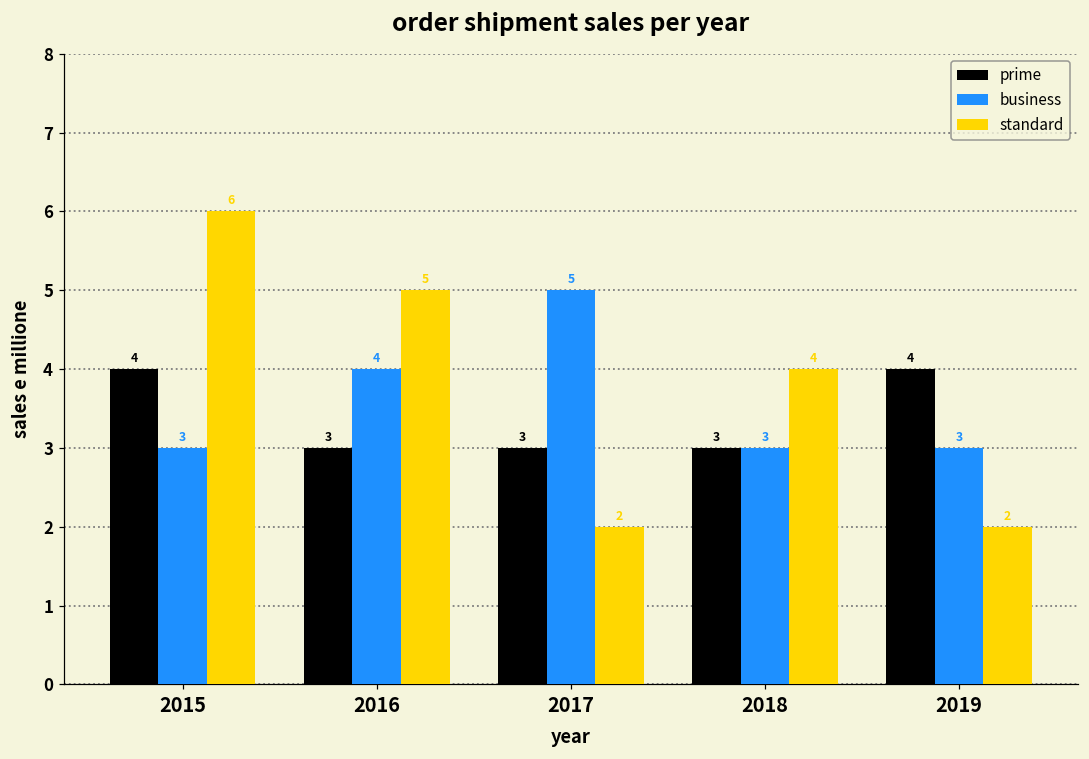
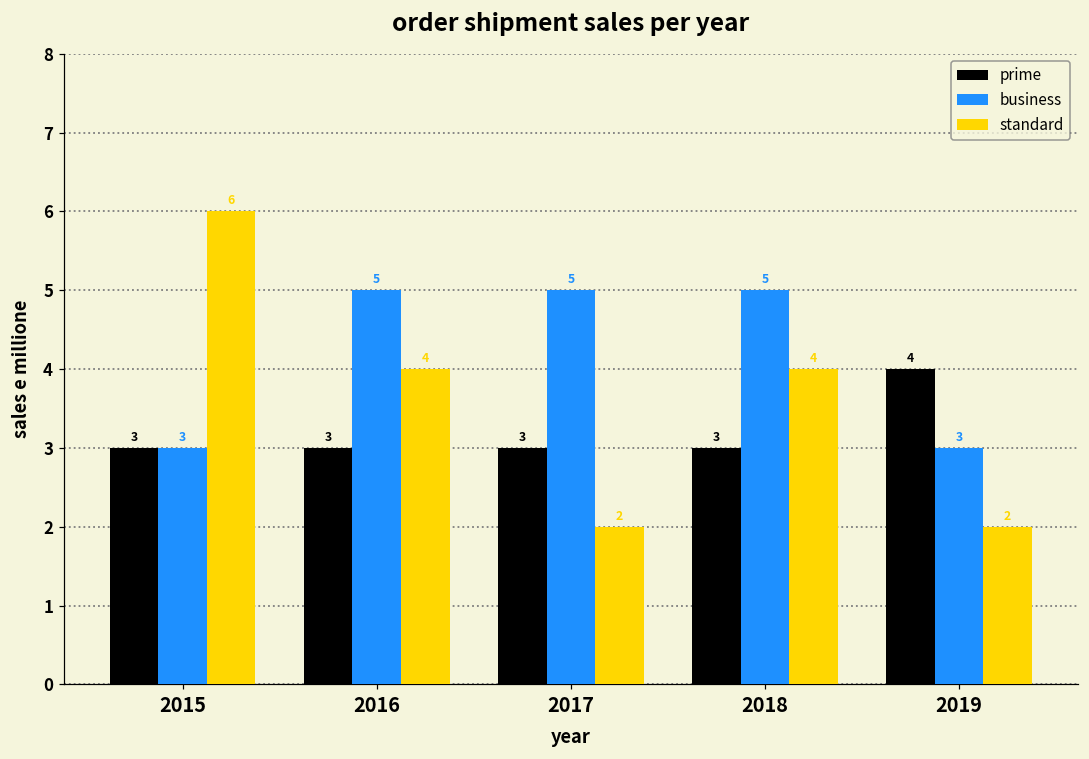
prime, 2015: 4 -> 3
business, 2016: 4 -> 5
standard, 2016: 5 -> 4
business, 2018: 3 -> 5
